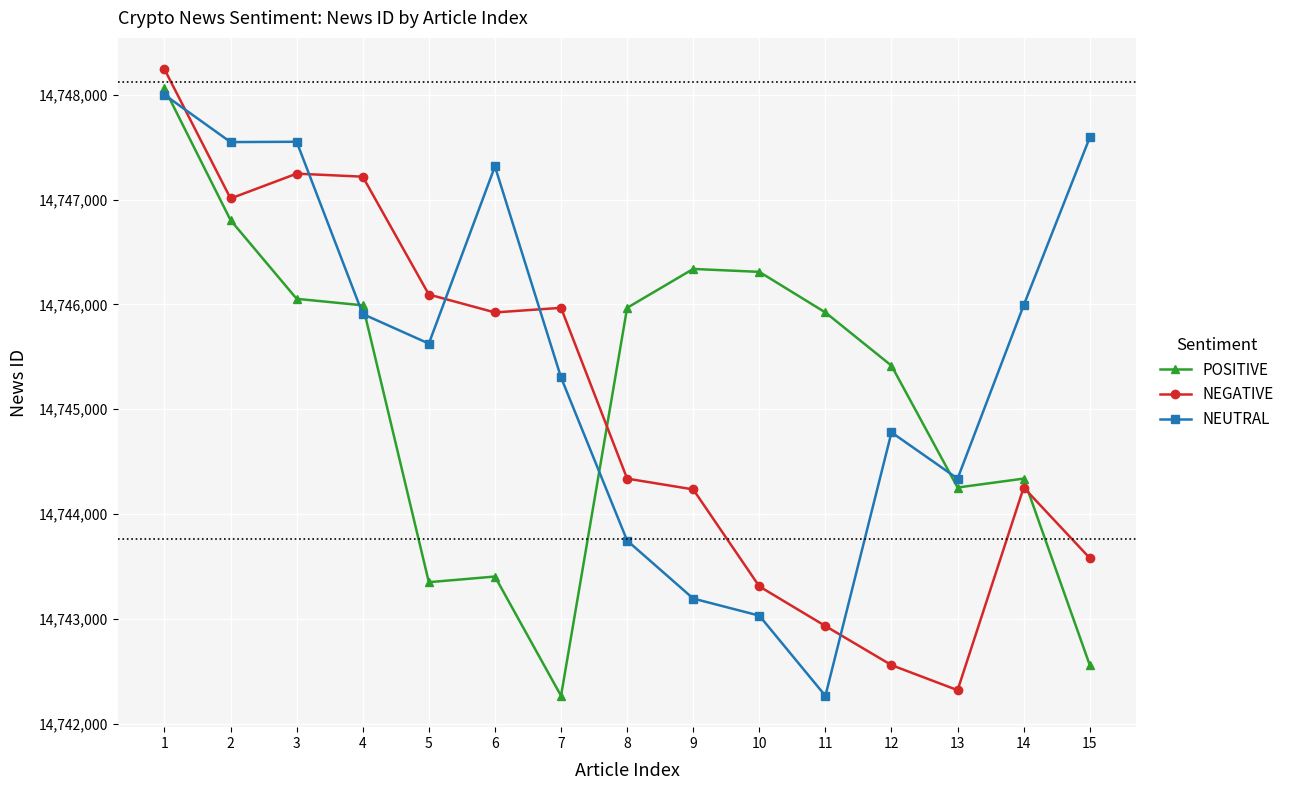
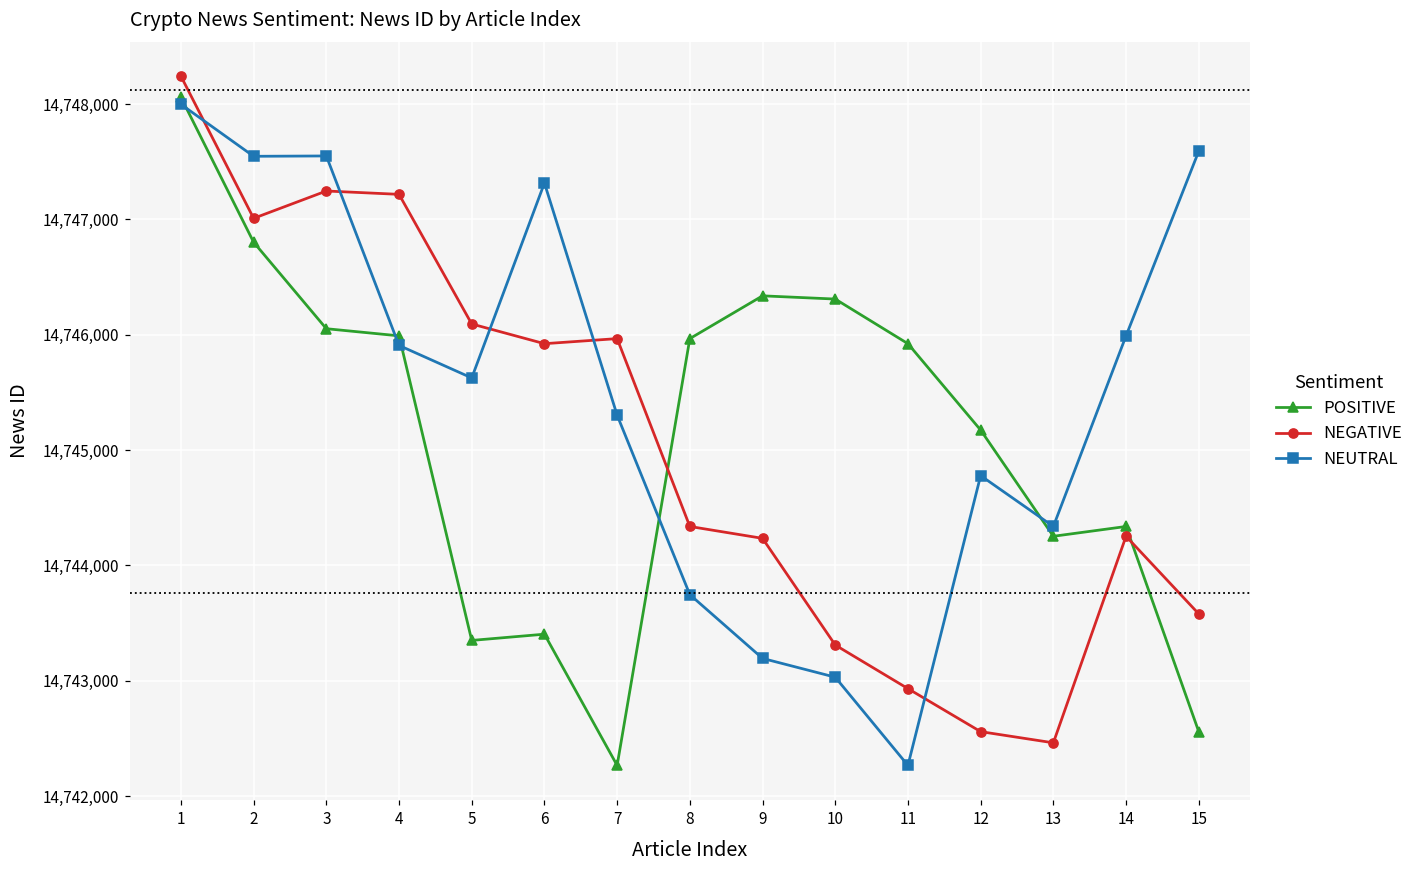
POSITIVE, 12: 14,745,420 -> 14,745,170
NEGATIVE, 13: 14,742,320 -> 14,742,460
